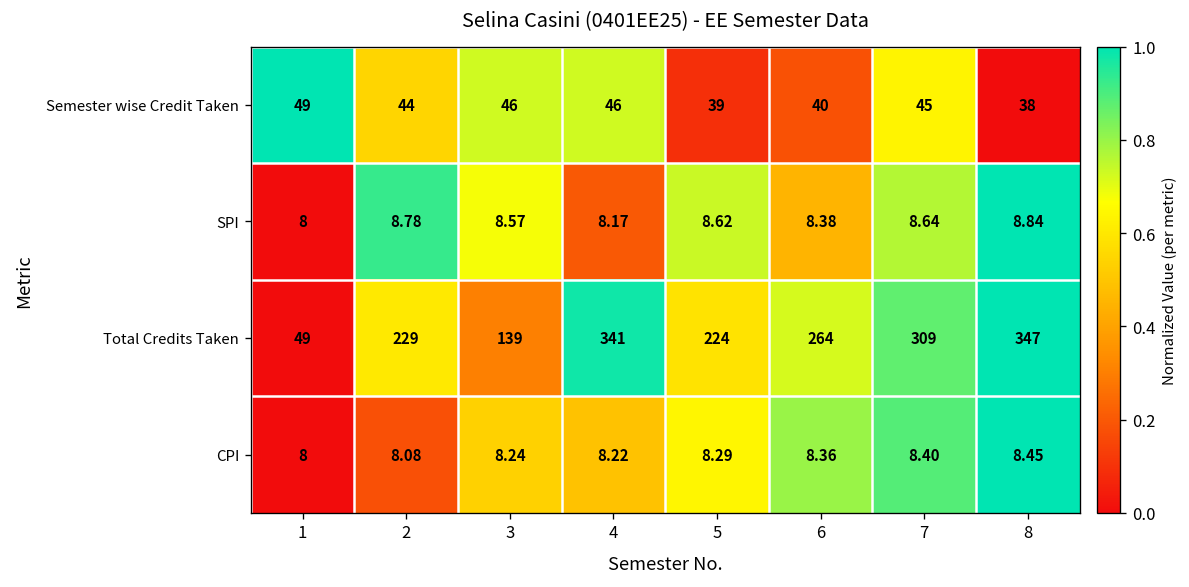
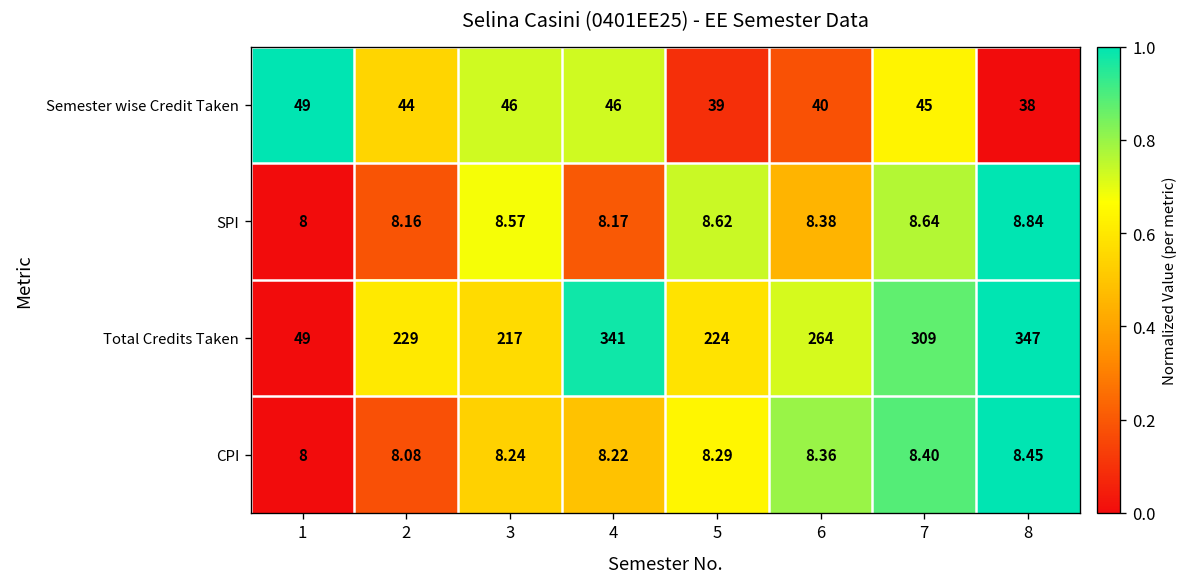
SPI, 2: 8.78 -> 8.16
Total Credits Taken, 3: 139 -> 217
